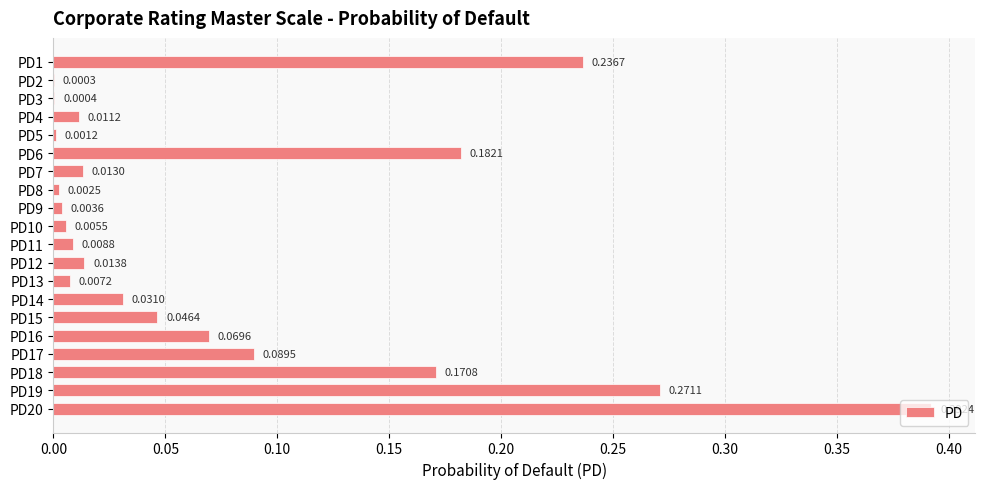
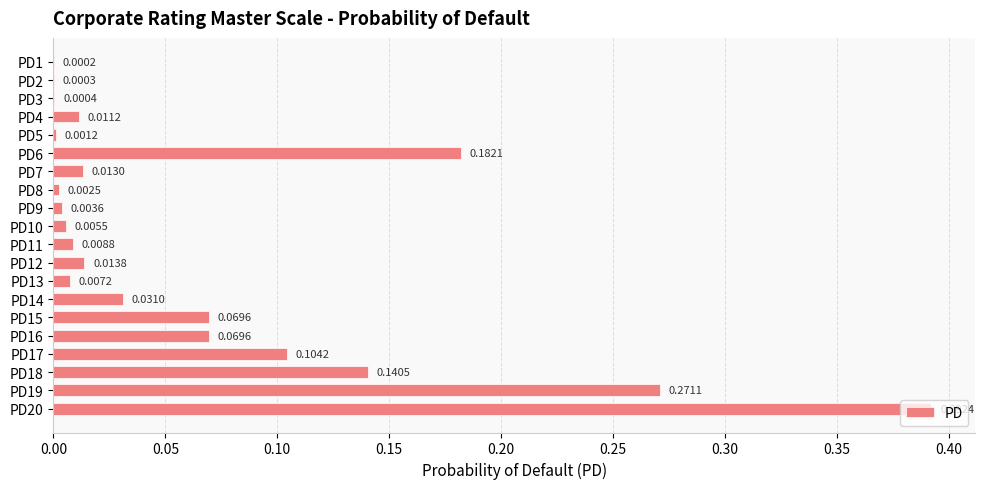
PD1: 0.2367 -> 0.0002
PD15: 0.0464 -> 0.0696
PD17: 0.0895 -> 0.1042
PD18: 0.1708 -> 0.1405
